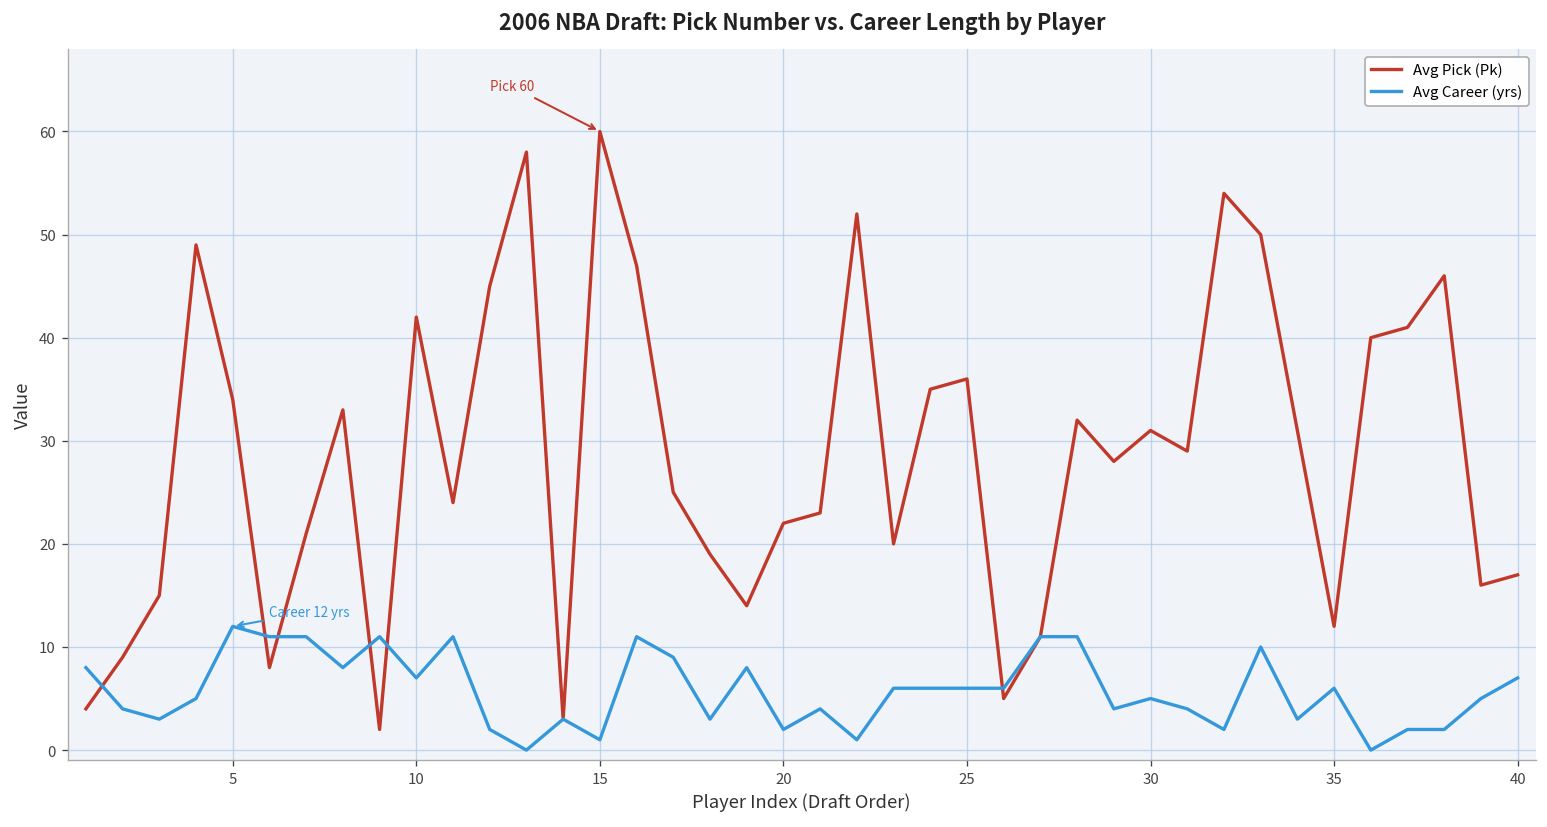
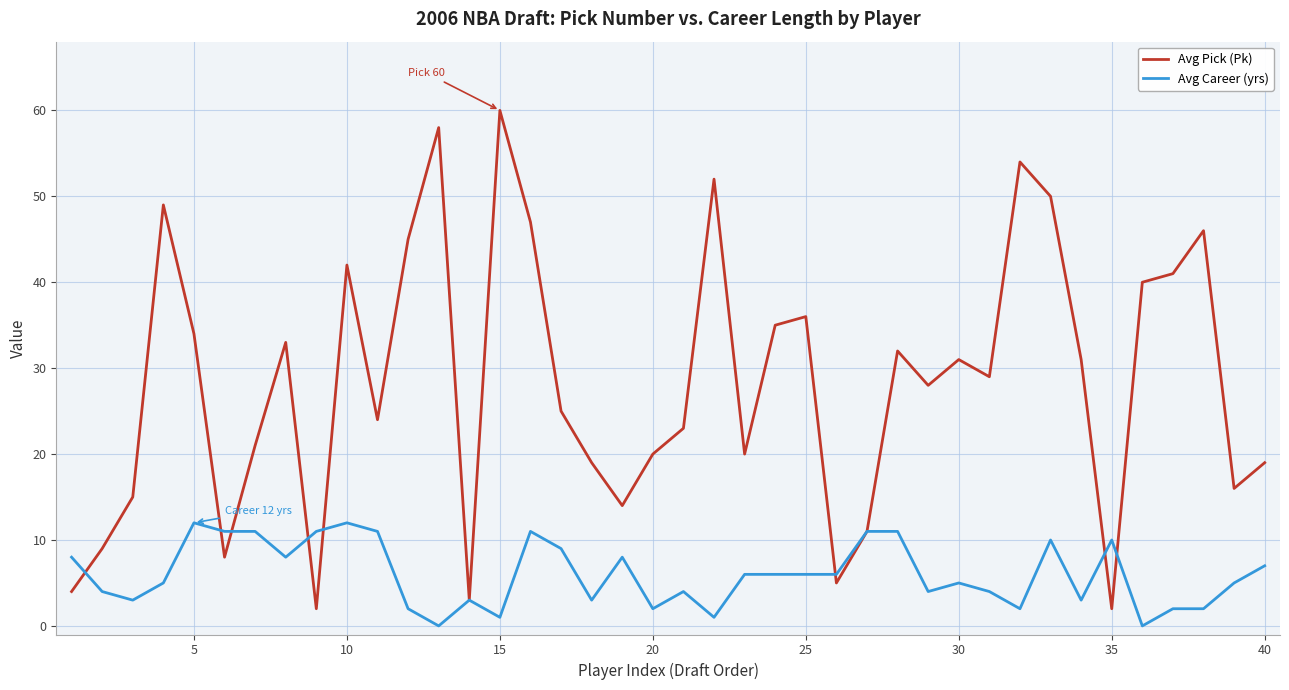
Avg Career (yrs), 10: 7 -> 12
Avg Pick (Pk), 20: 22 -> 20
Avg Pick (Pk), 35: 12 -> 2
Avg Career (yrs), 35: 6 -> 10
Avg Pick (Pk), 40: 17 -> 19
